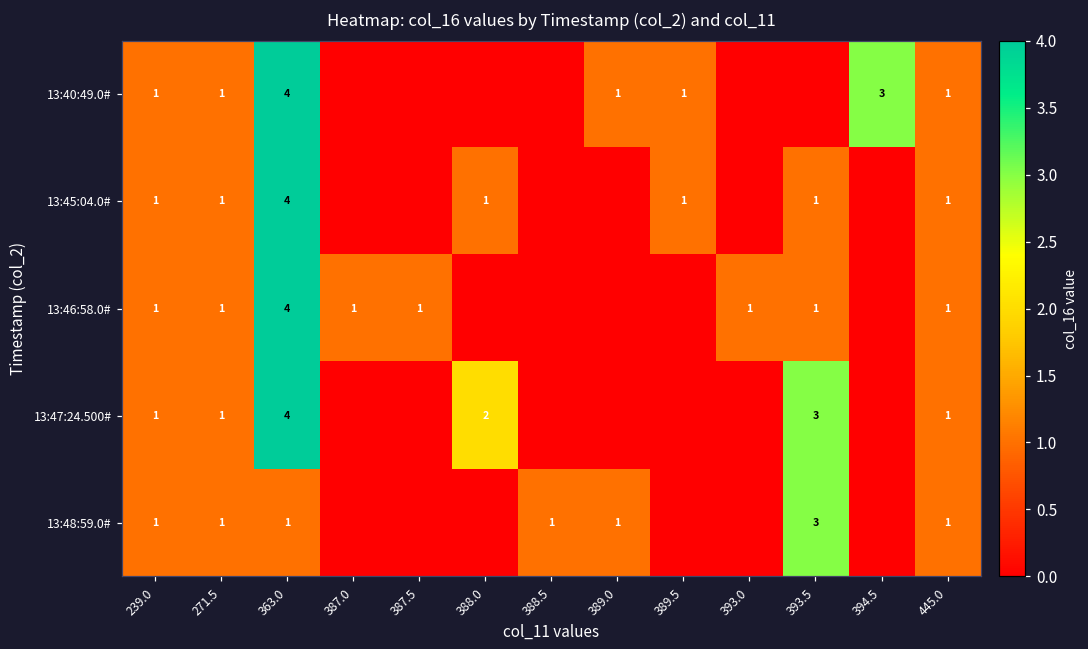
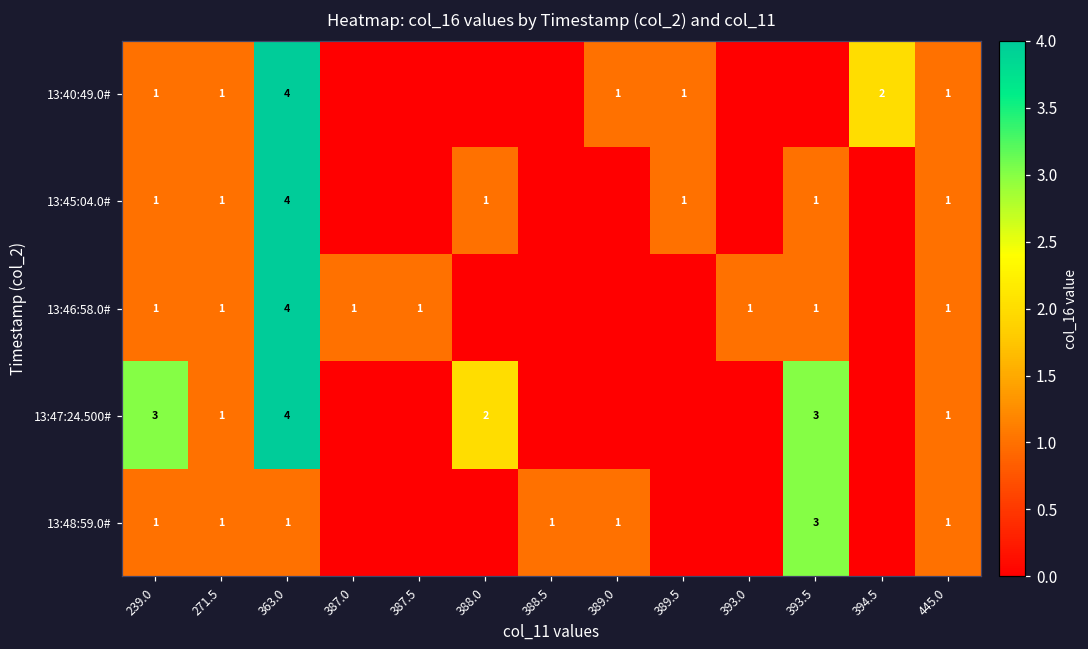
13:40:49.0#, 394.5: 3 -> 2
13:47:24.500#, 239.0: 1 -> 3
